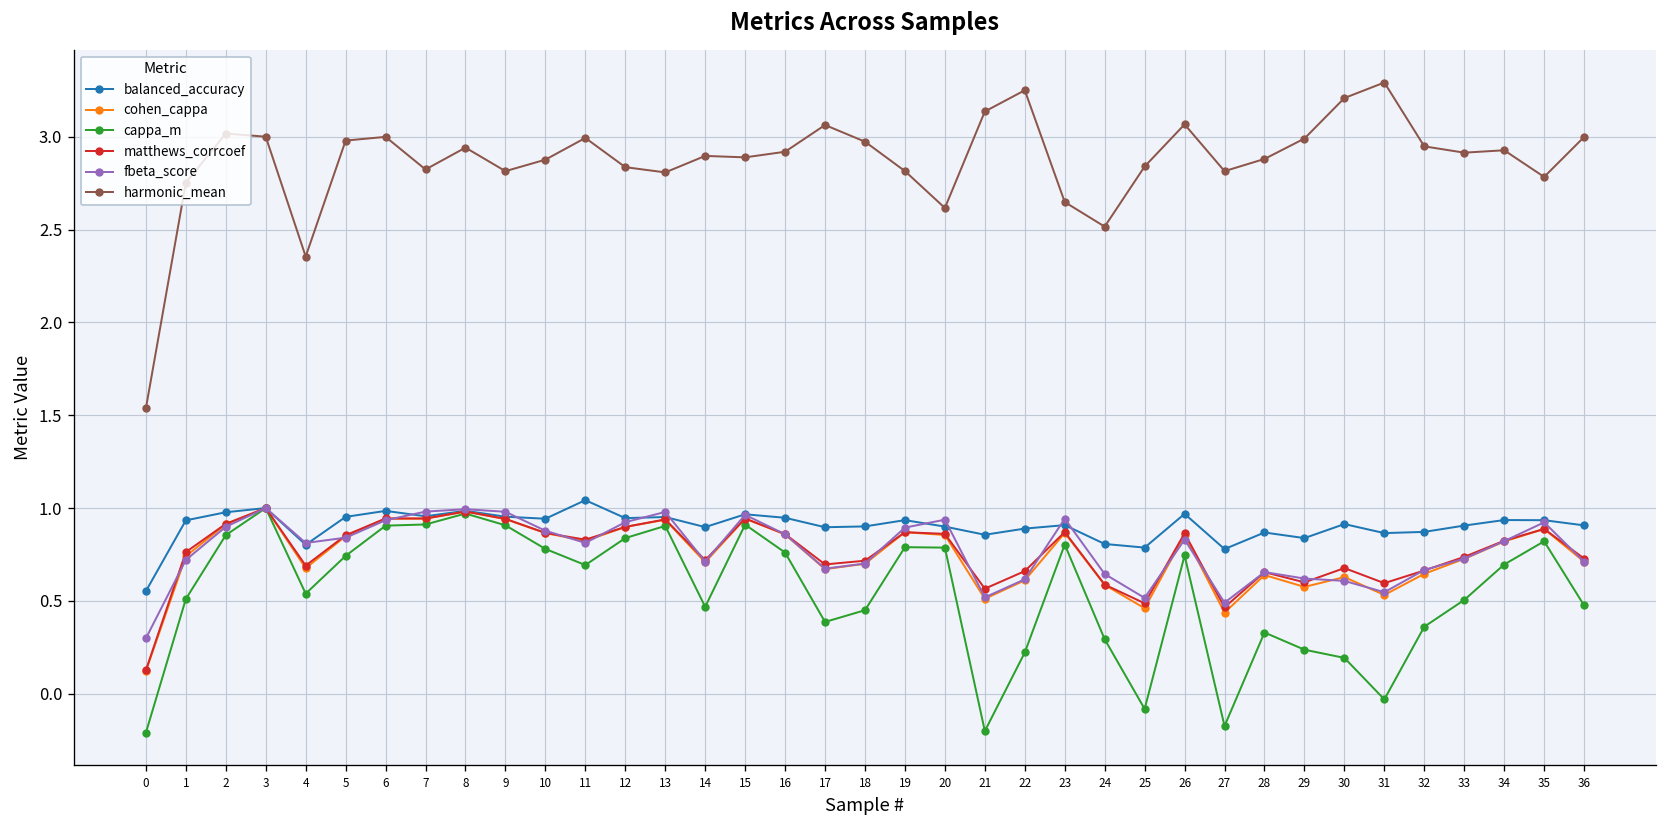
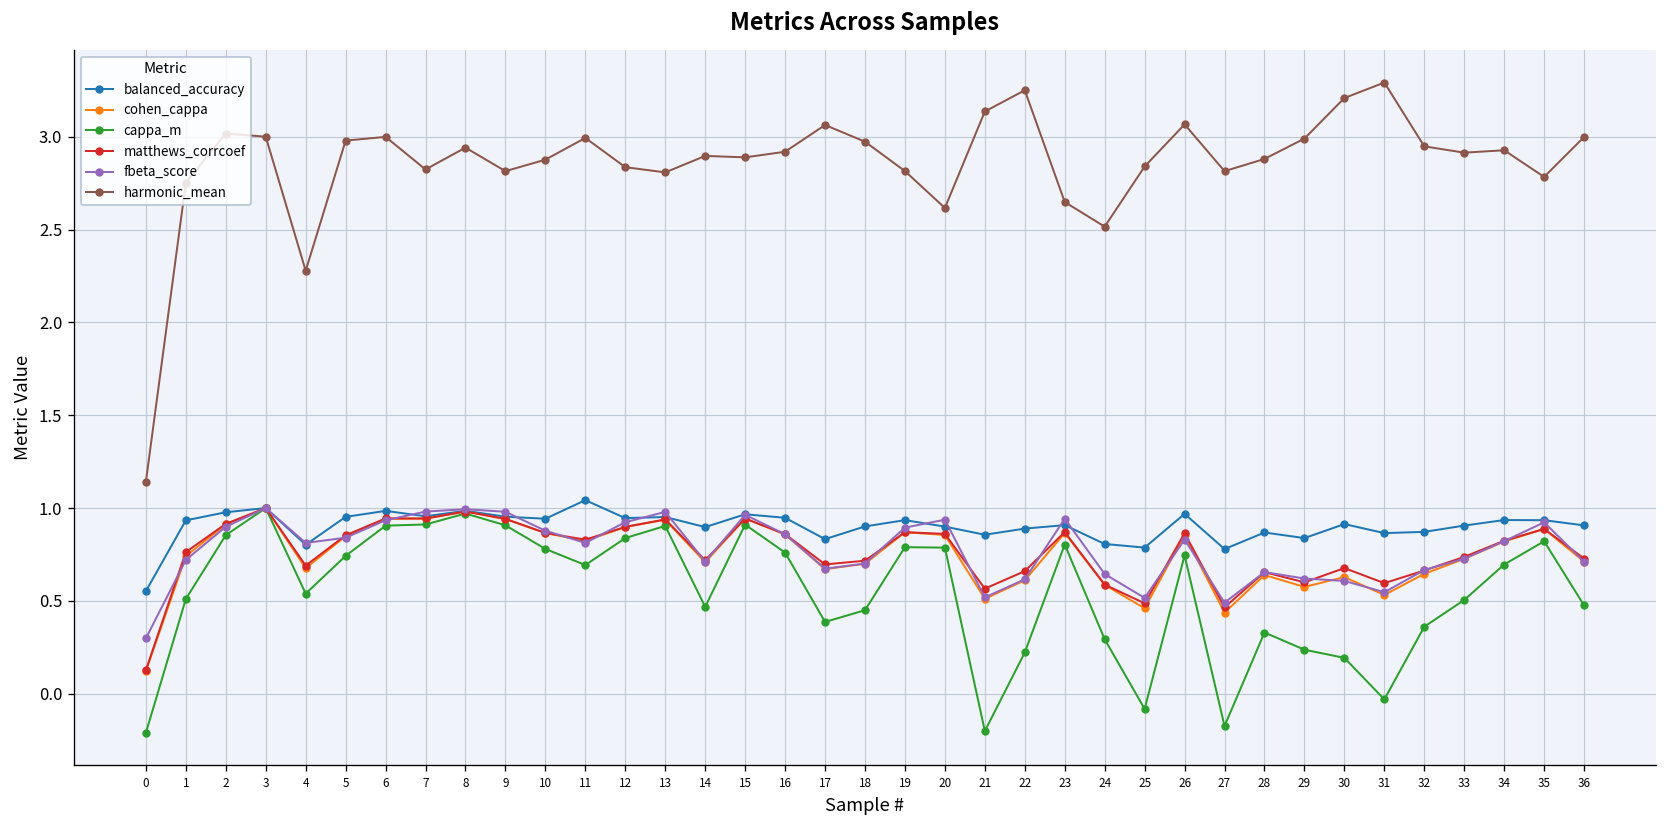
harmonic_mean, 0: 1.54 -> 1.14
harmonic_mean, 4: 2.35 -> 2.28
balanced_accuracy, 17: 0.90 -> 0.83
